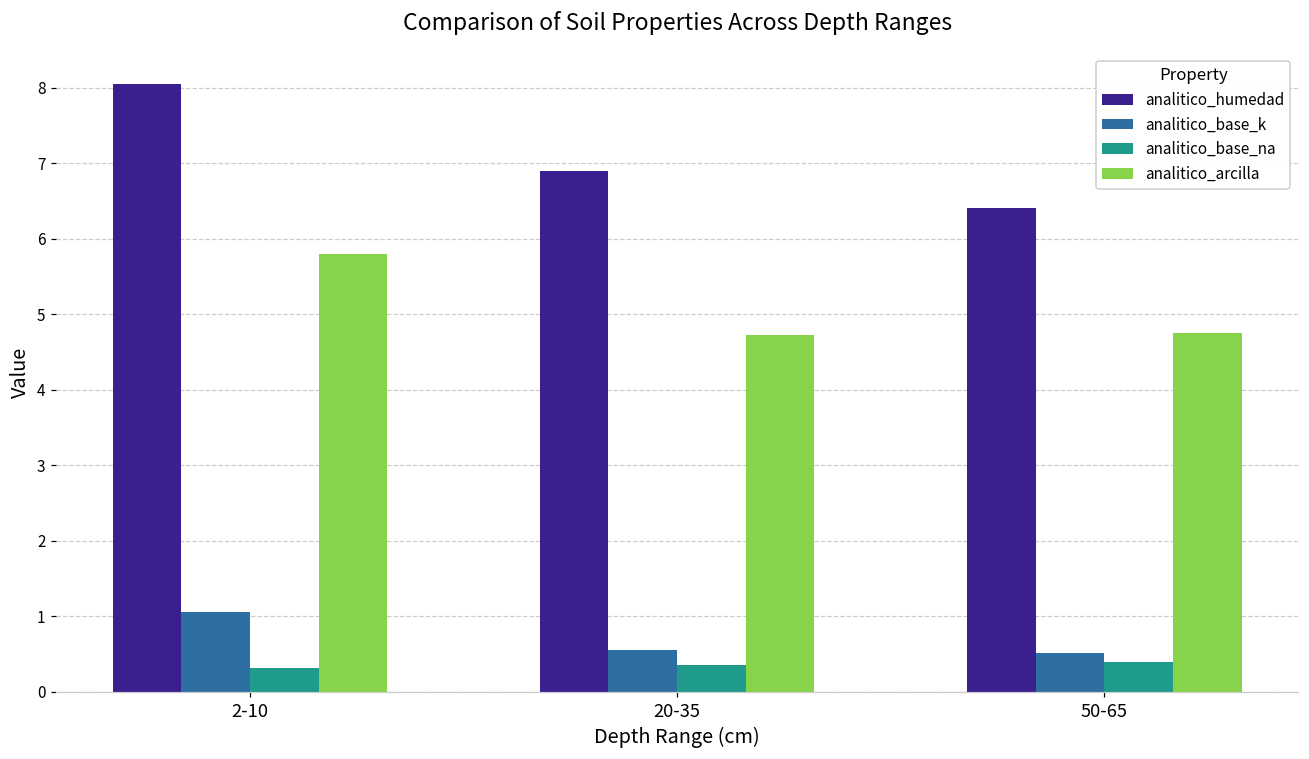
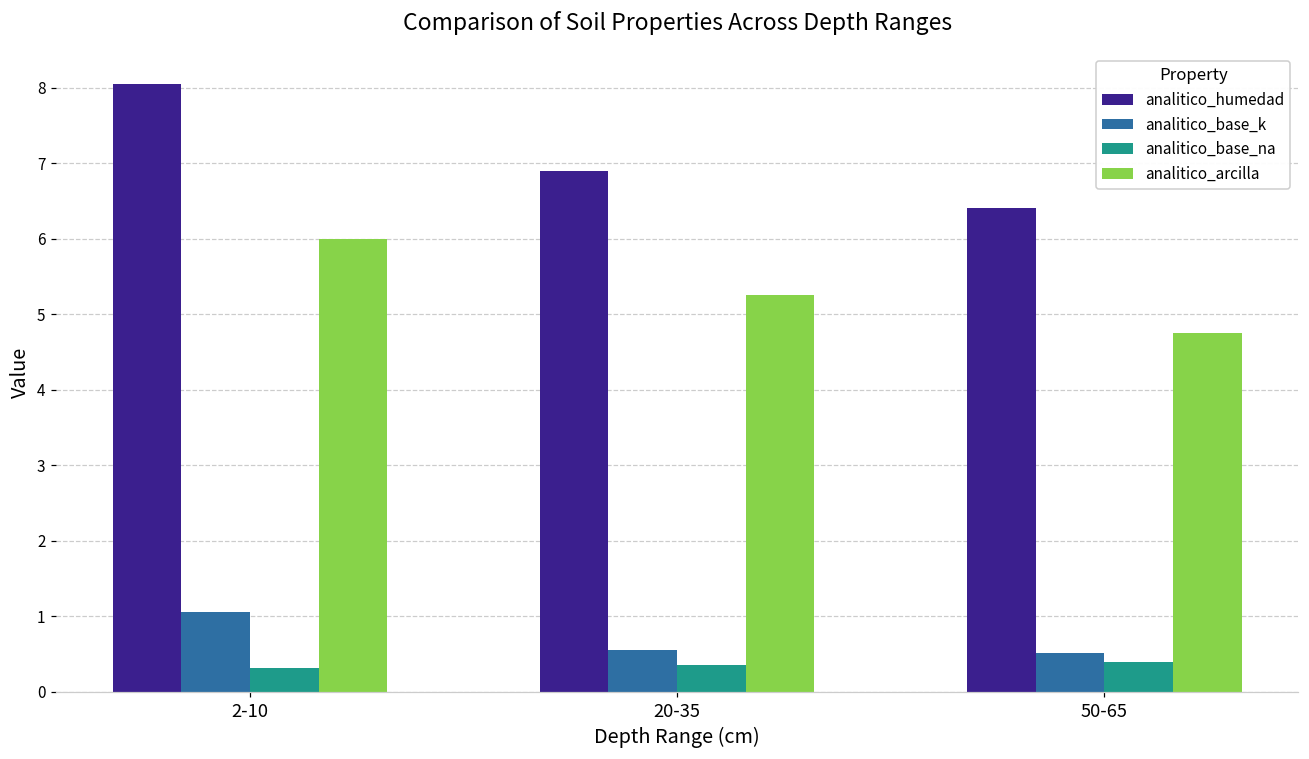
analitico_arcilla, 2-10: 5.8 -> 6.0
analitico_arcilla, 20-35: 4.7 -> 5.3
